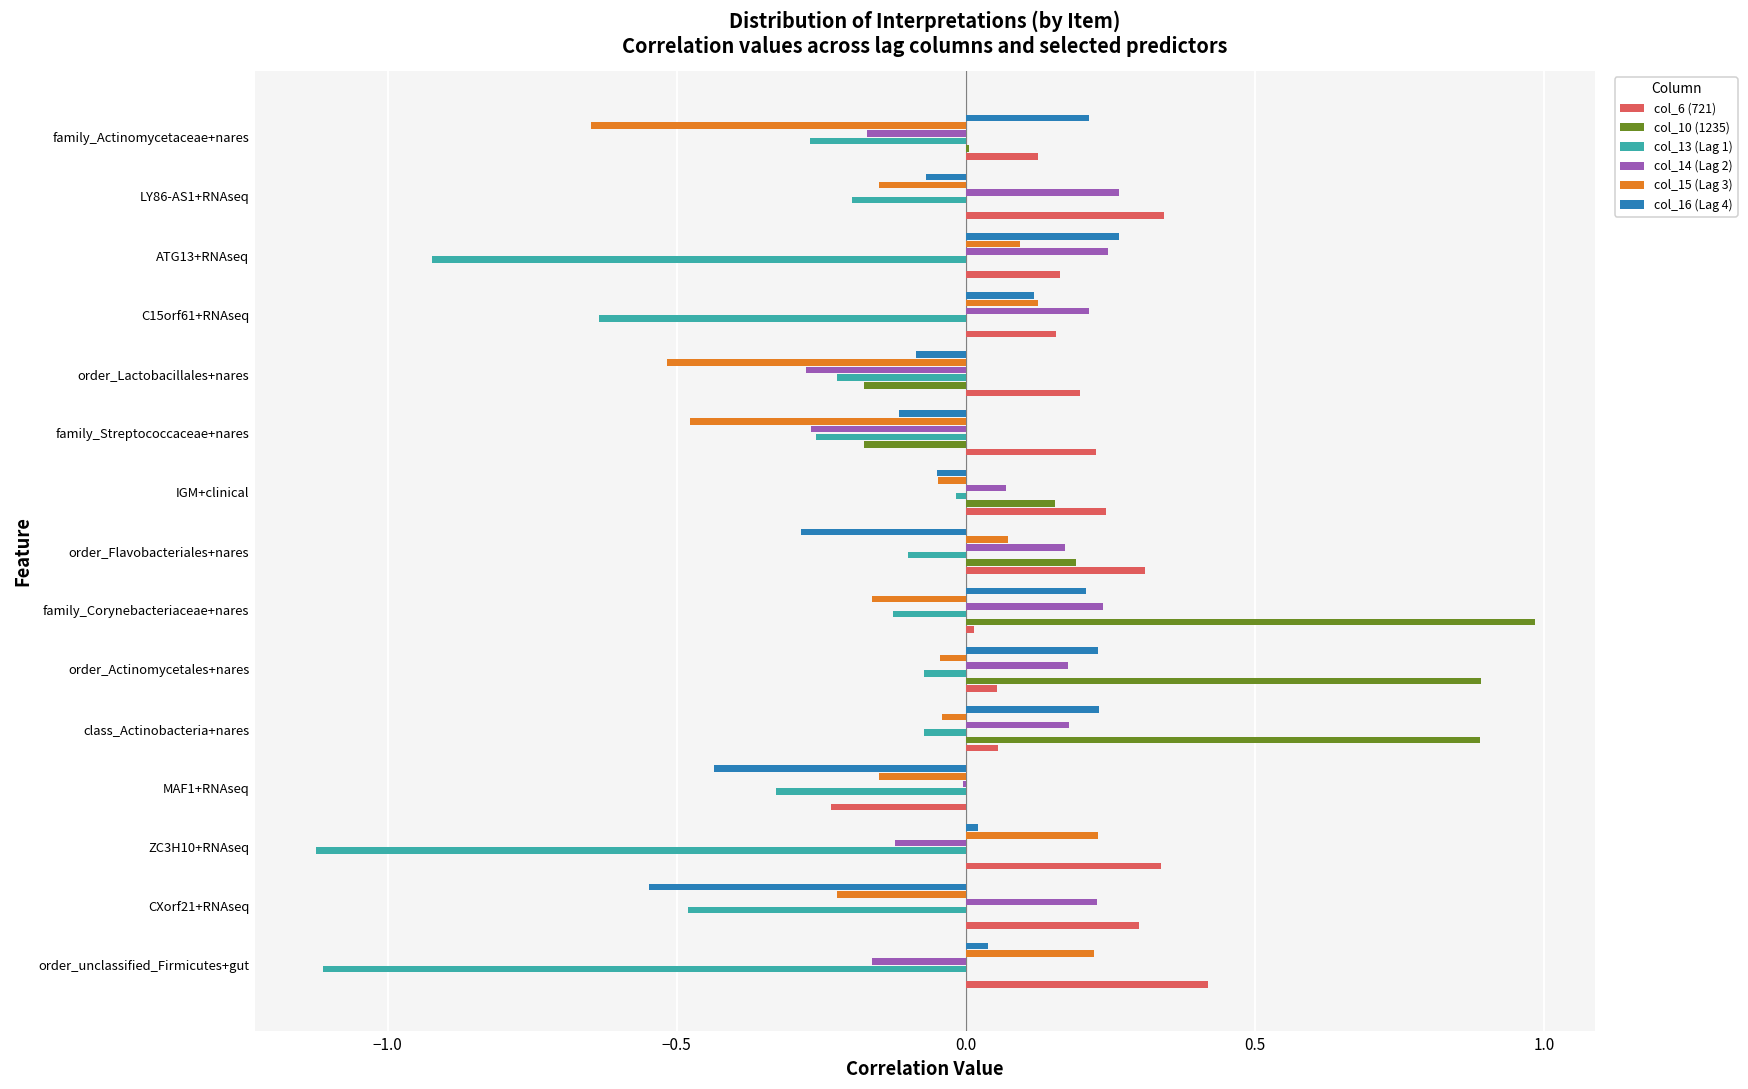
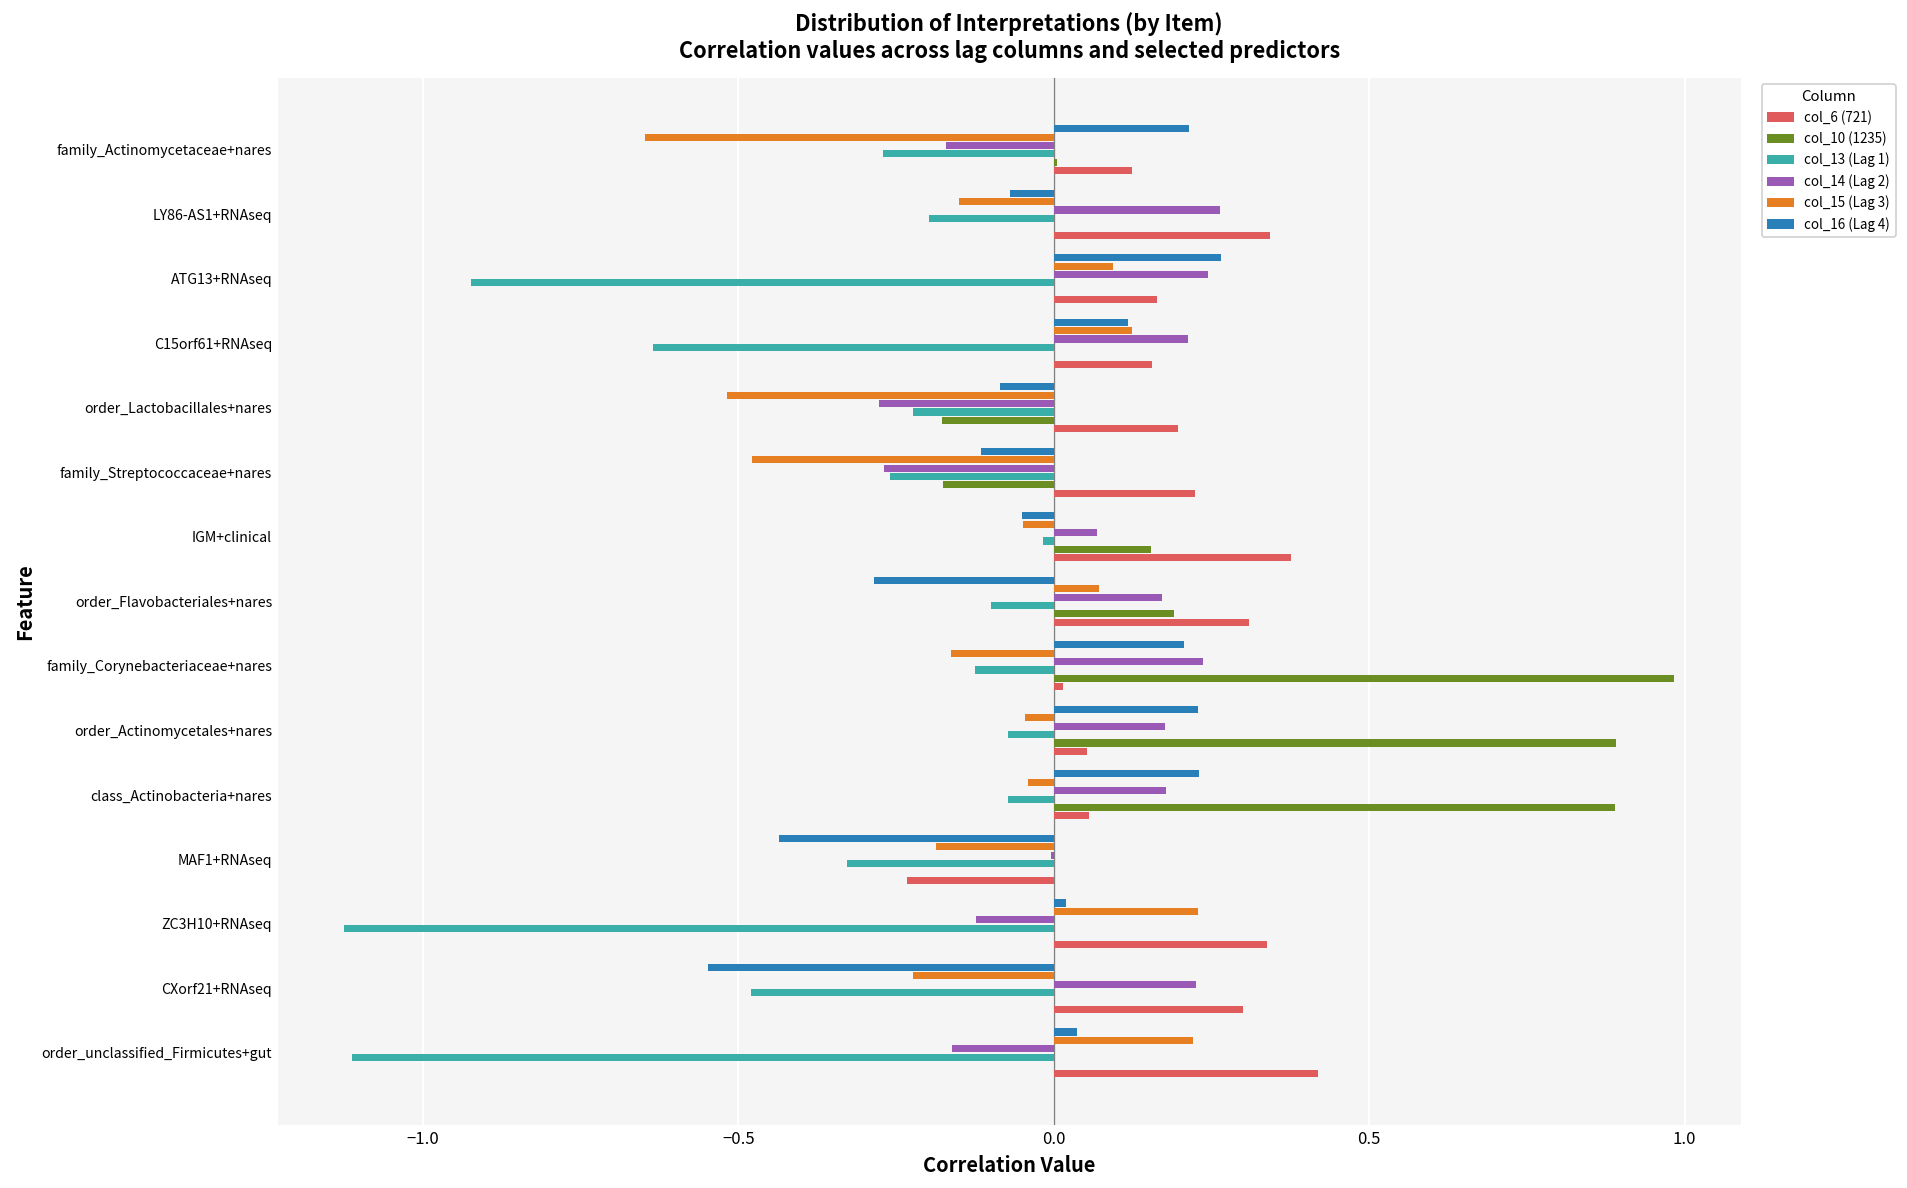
col_6 (721), IGM+clinical: 0.24 -> 0.38
col_15 (Lag 3), MAF1+RNAseq: -0.15 -> -0.19
